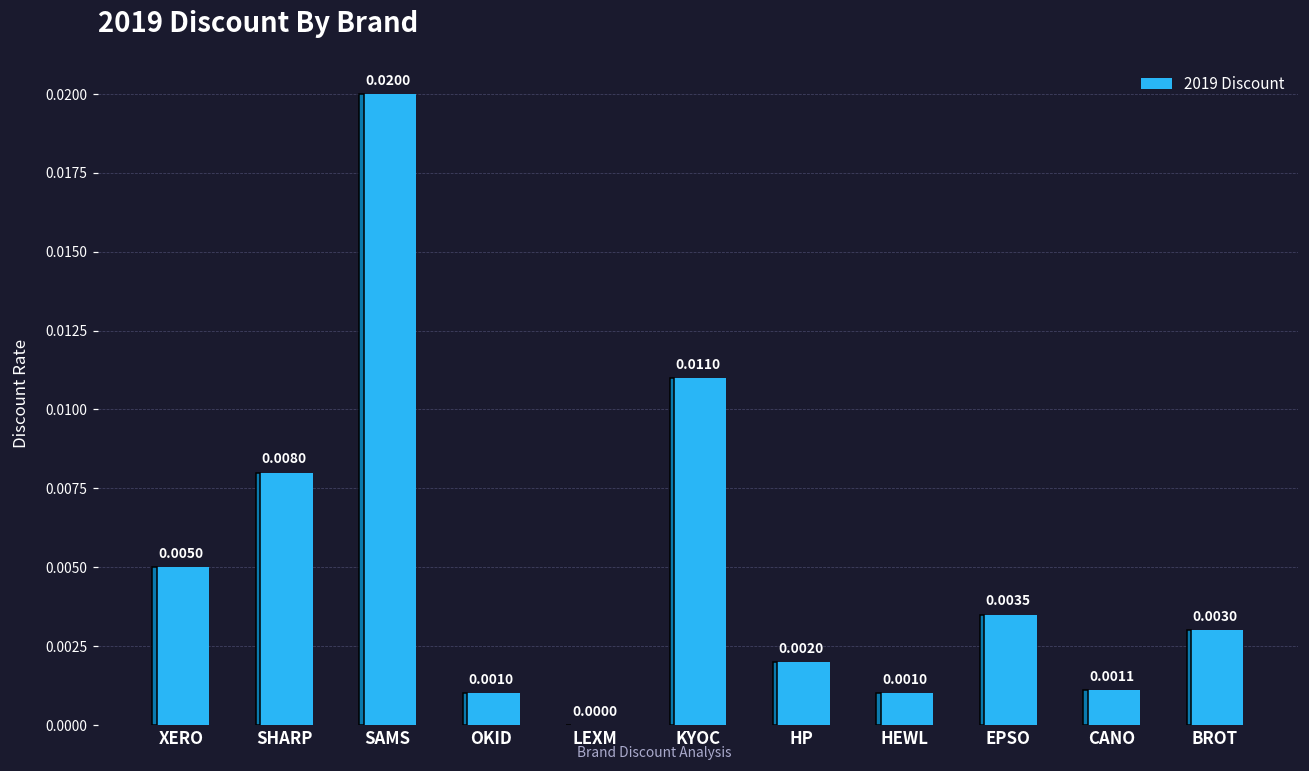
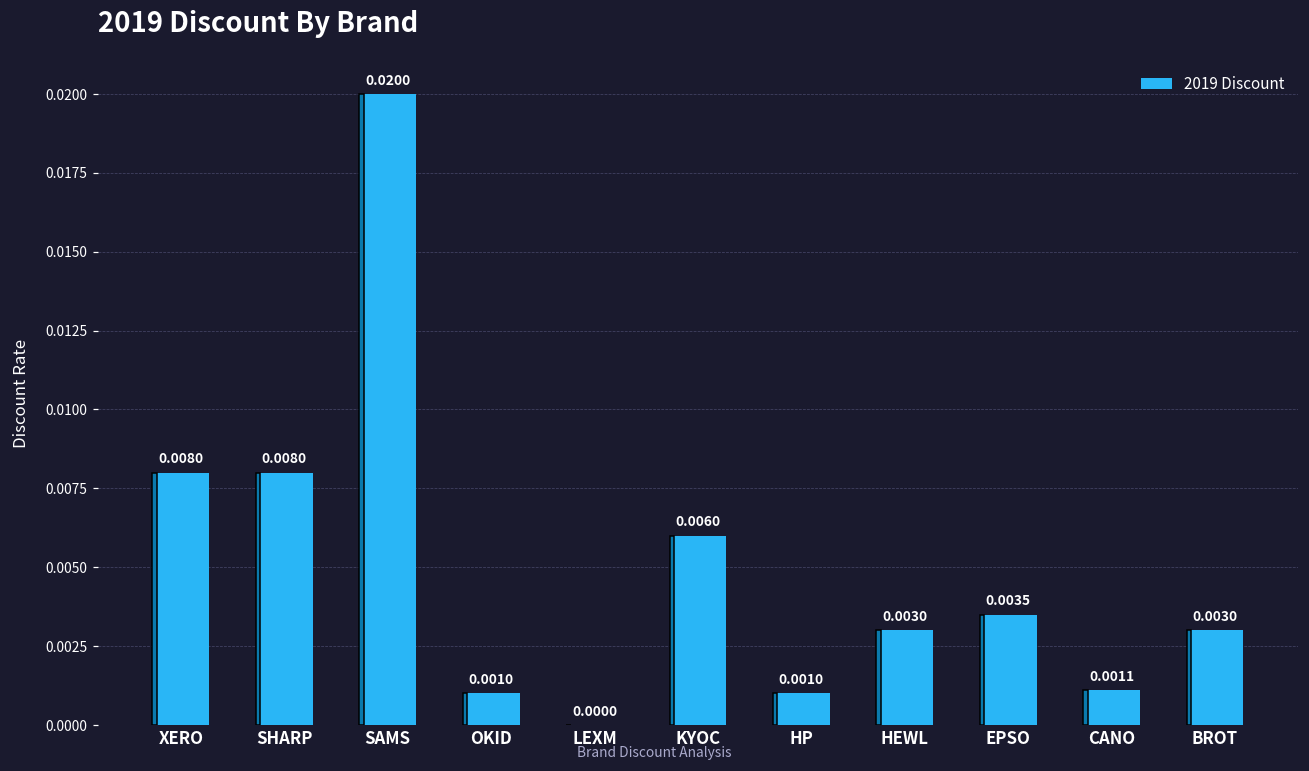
XERO: 0.0050 -> 0.0080
KYOC: 0.0110 -> 0.0060
HP: 0.0020 -> 0.0010
HEWL: 0.0010 -> 0.0030
